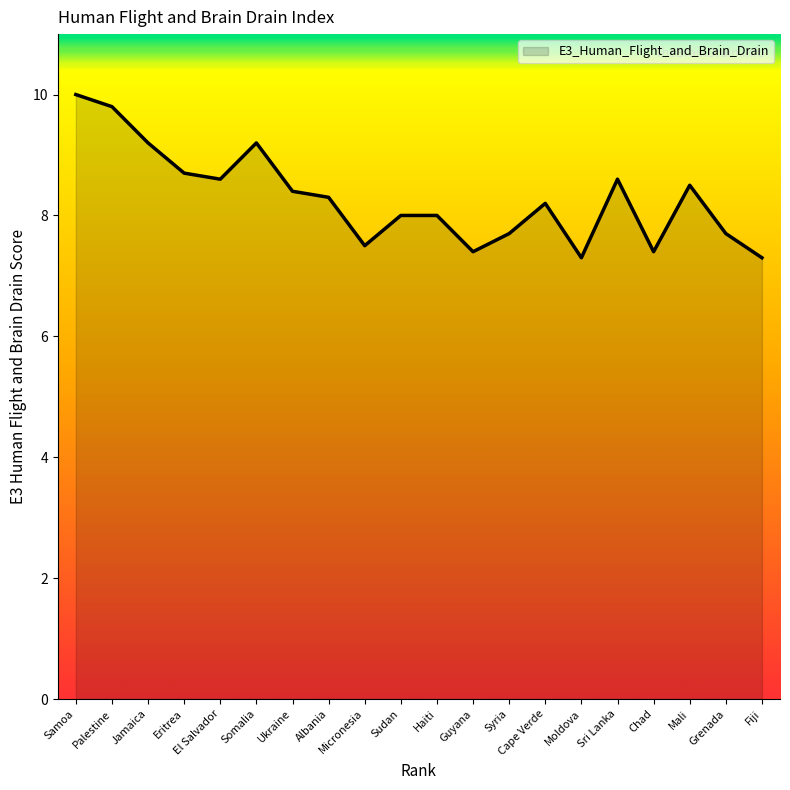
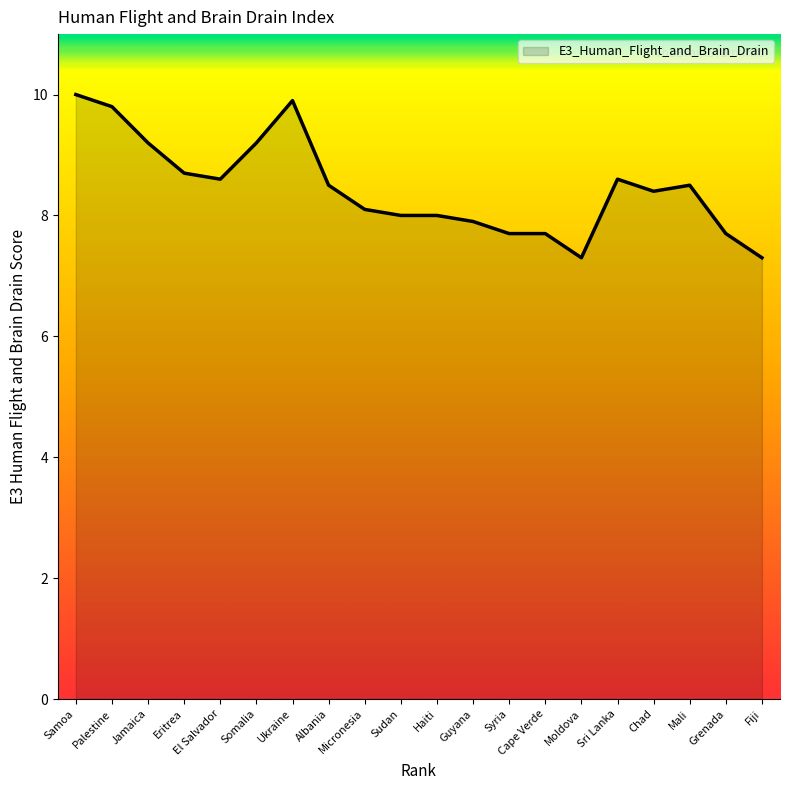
Ukraine: 8.4 -> 9.9
Albania: 8.3 -> 8.5
Micronesia: 7.5 -> 8.1
Guyana: 7.4 -> 7.9
Cape Verde: 8.2 -> 7.7
Chad: 7.4 -> 8.4
